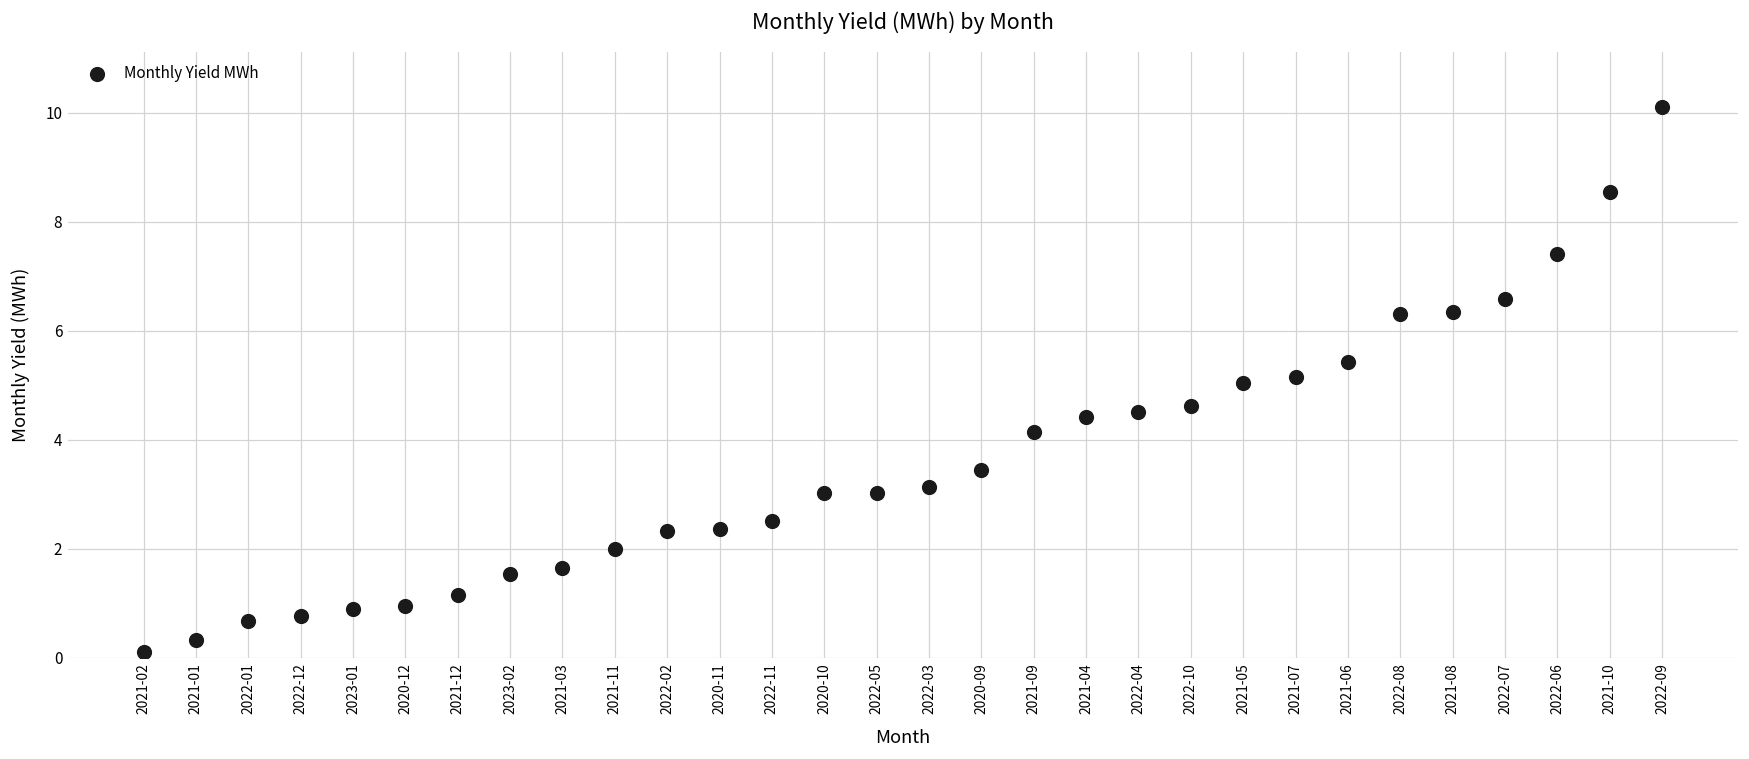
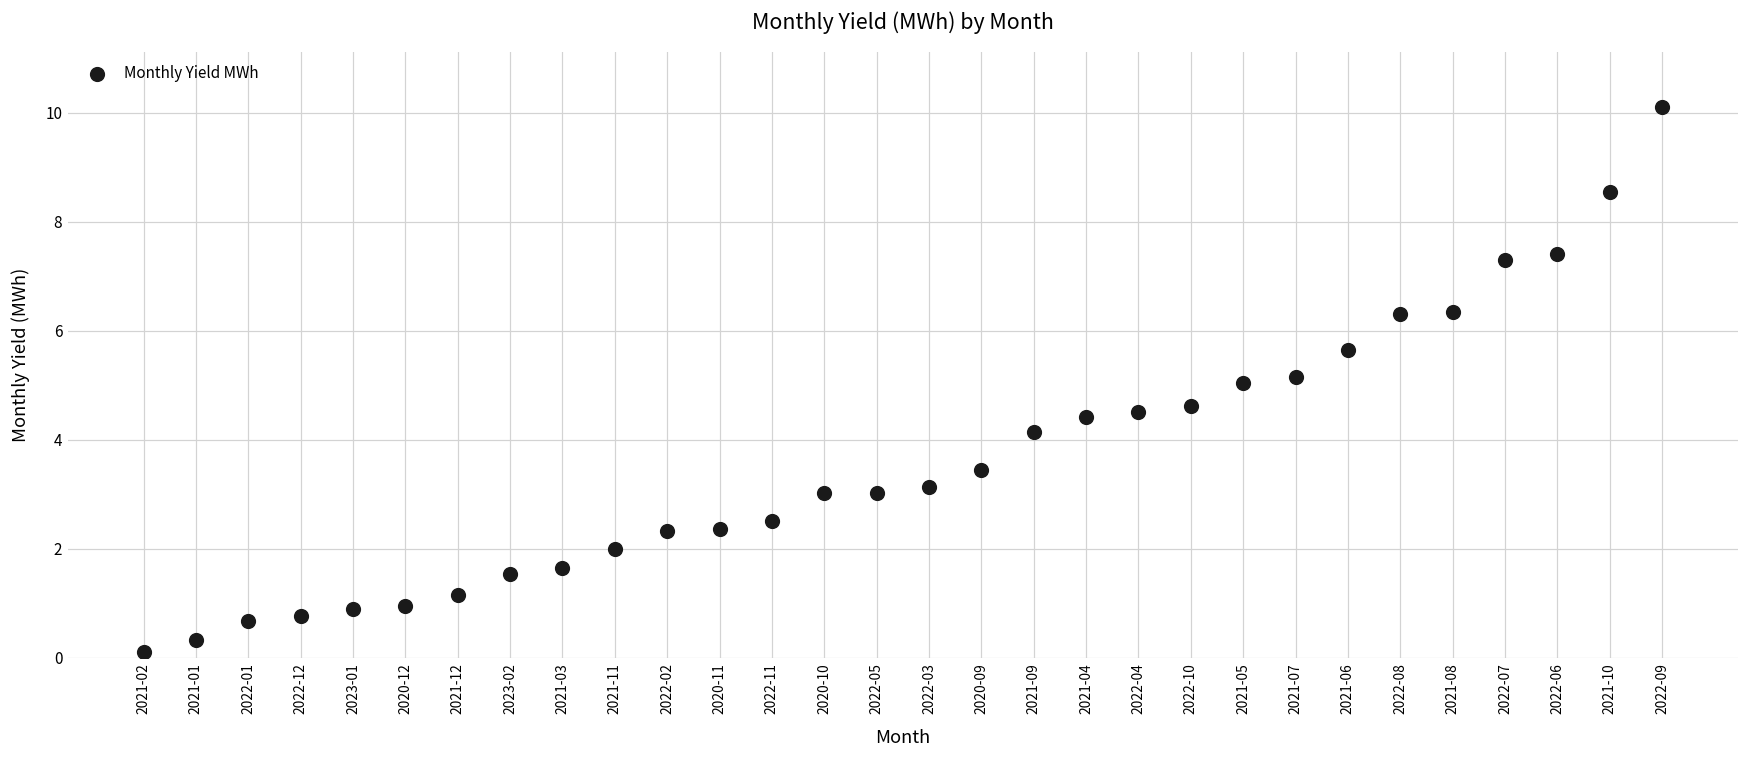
2021-06: 5.4 -> 5.6
2022-07: 6.6 -> 7.3
